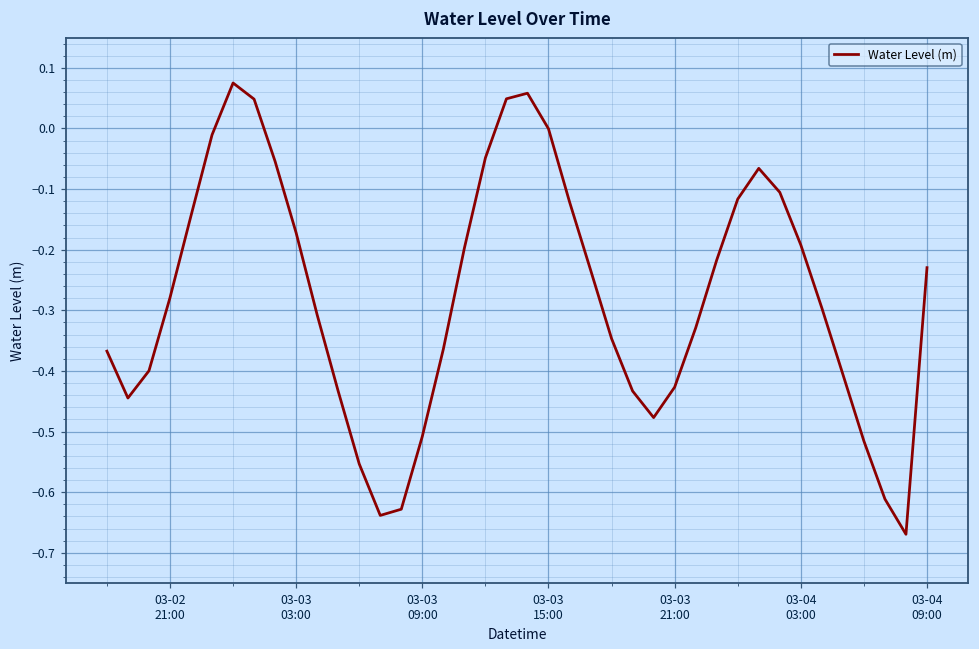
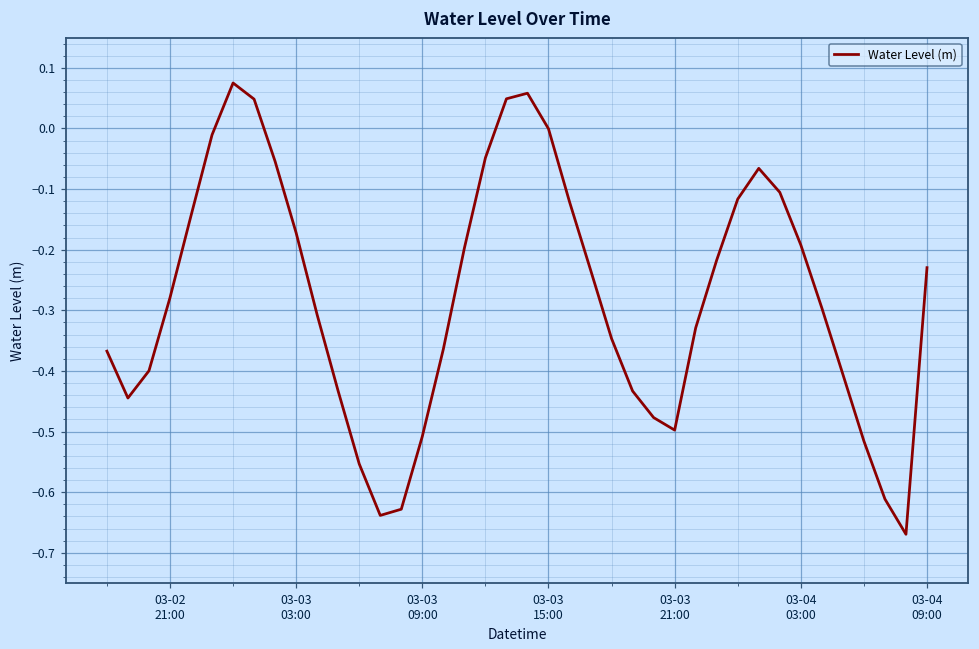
03-03 21:00: -0.43 -> -0.50
